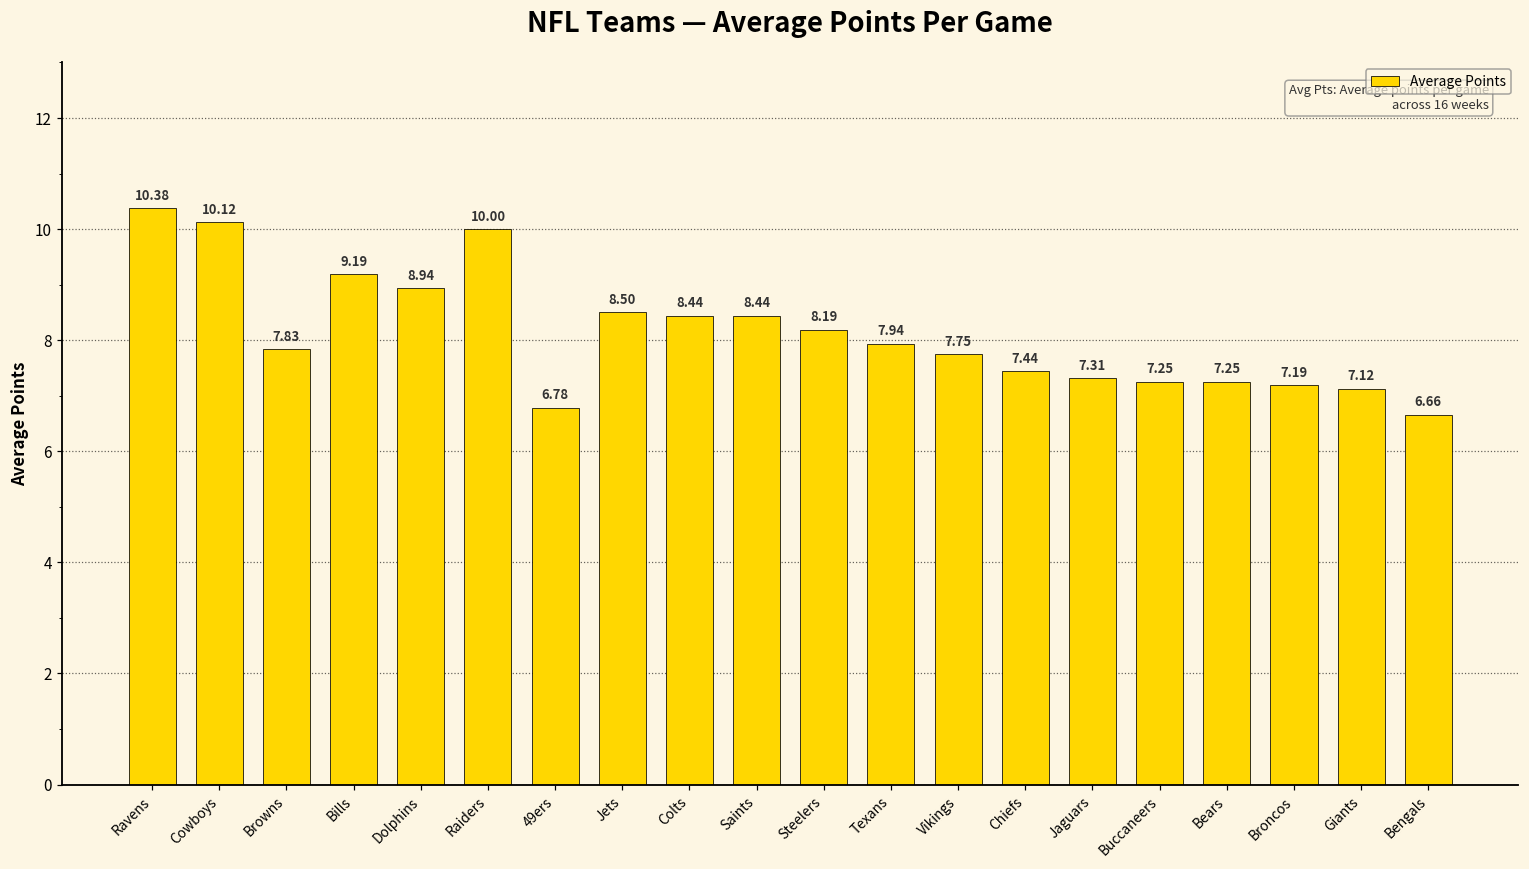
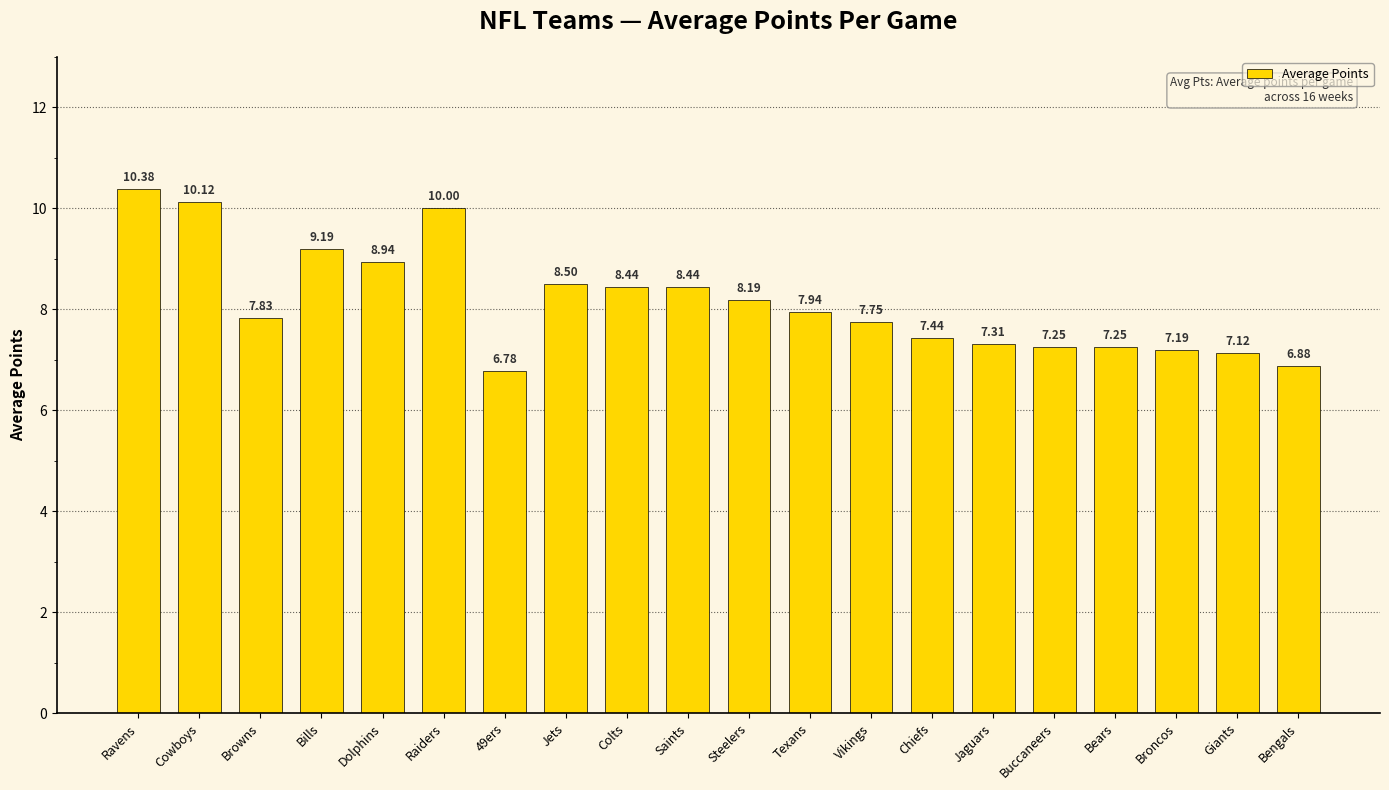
Bengals: 6.66 -> 6.88
